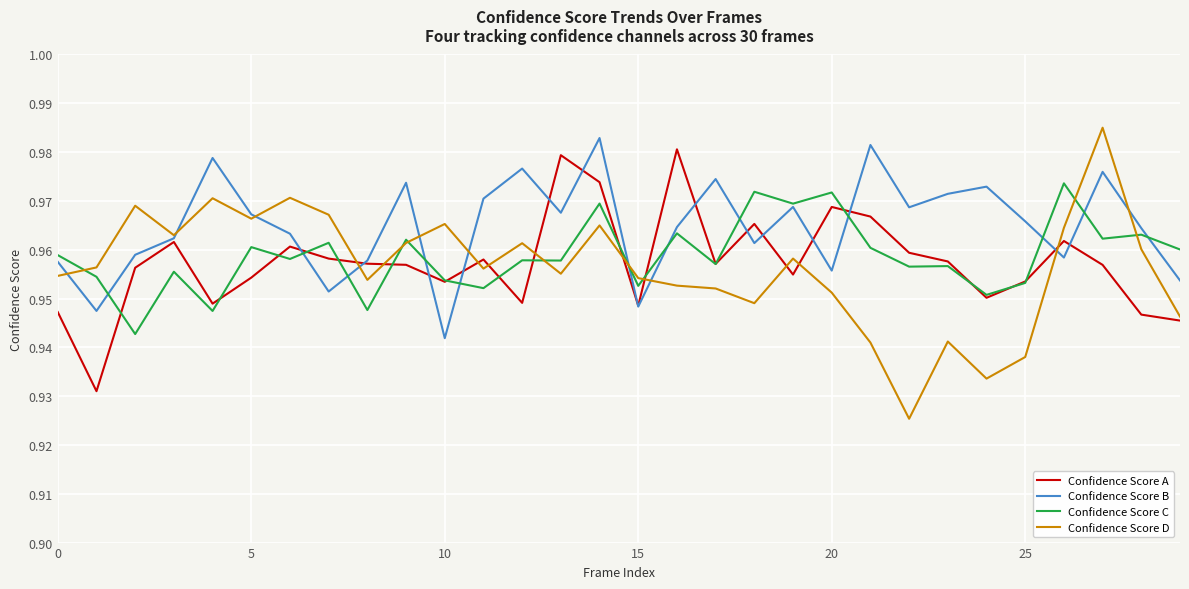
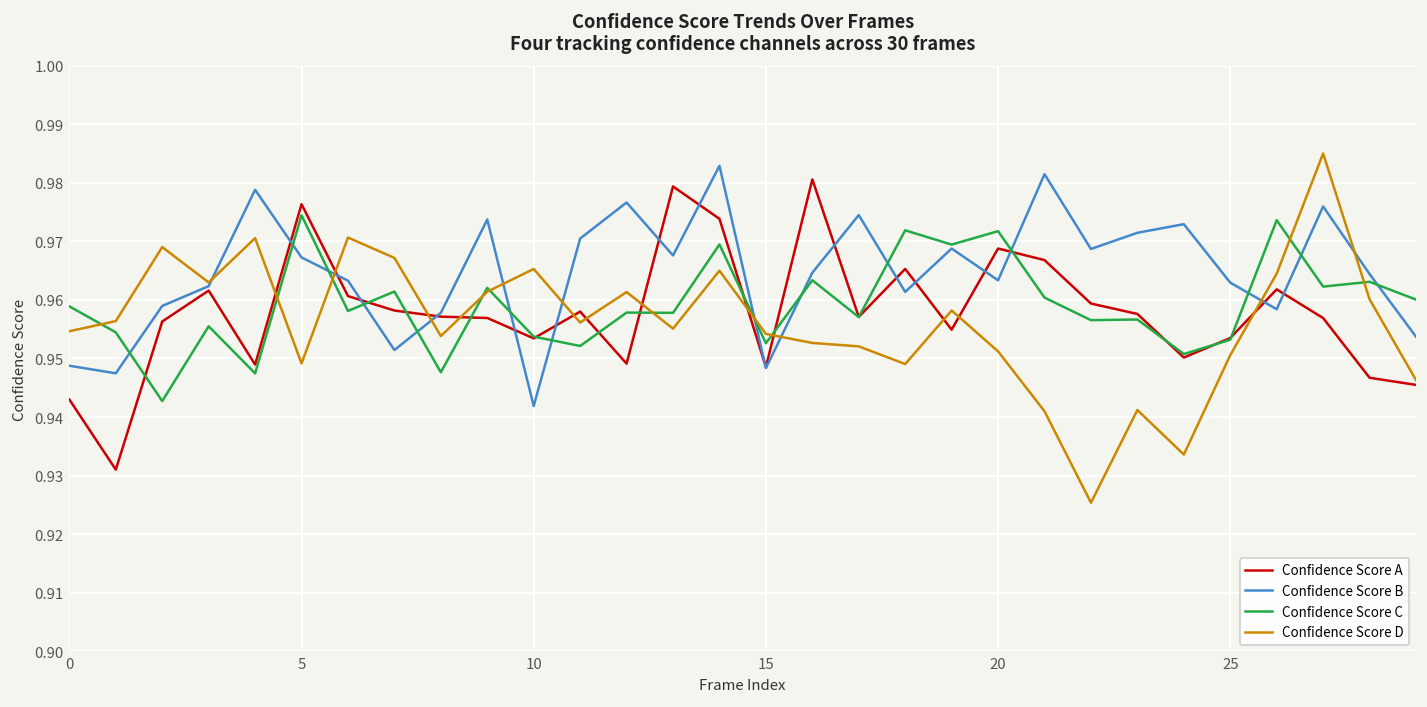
Confidence Score A, 0: 0.947 -> 0.943
Confidence Score B, 0: 0.958 -> 0.949
Confidence Score A, 5: 0.954 -> 0.976
Confidence Score C, 5: 0.961 -> 0.974
Confidence Score D, 5: 0.966 -> 0.949
Confidence Score B, 20: 0.956 -> 0.963
Confidence Score B, 25: 0.966 -> 0.963
Confidence Score D, 25: 0.938 -> 0.951
